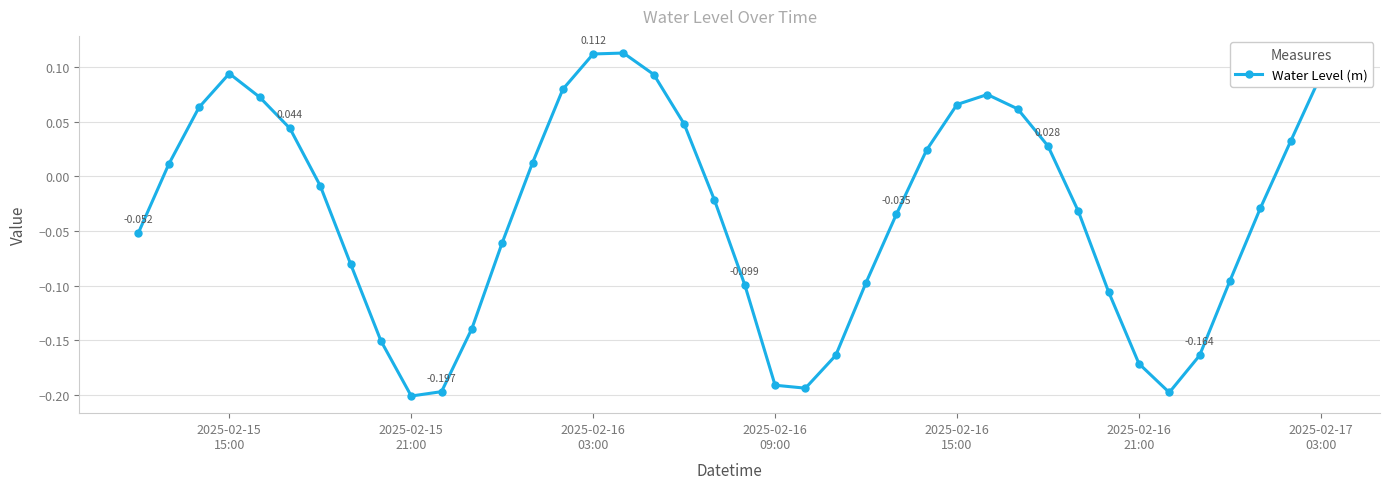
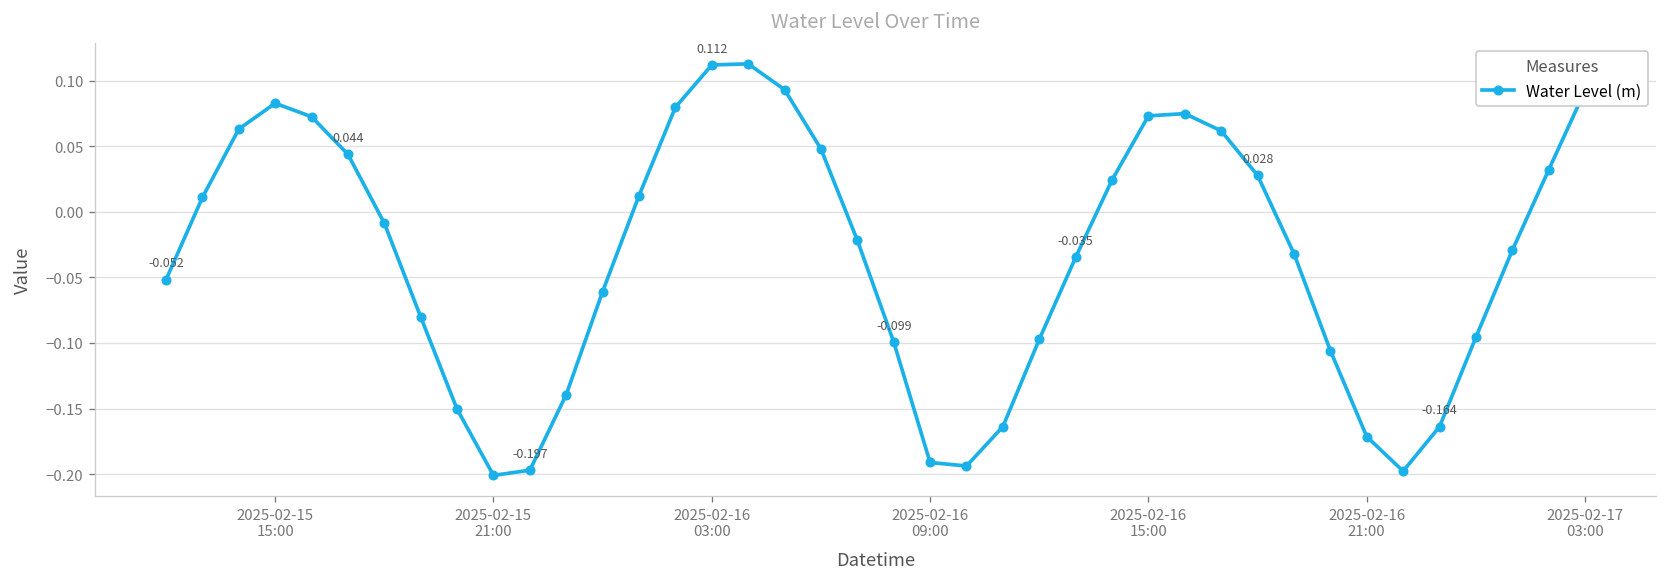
2025-02-15 15:00: 0.094 -> 0.083
2025-02-16 15:00: 0.066 -> 0.073
